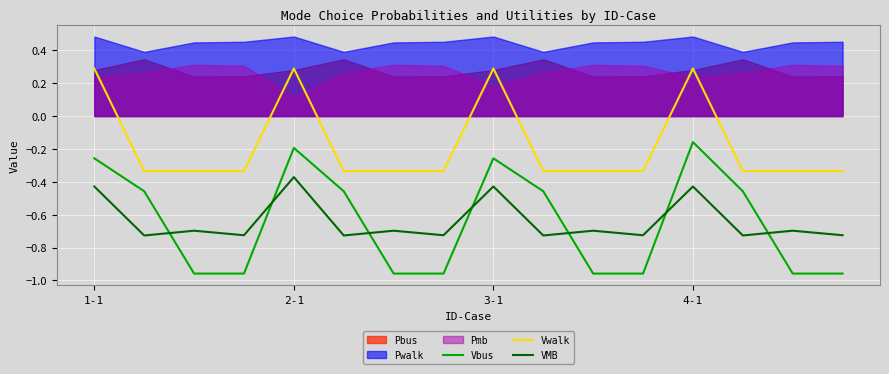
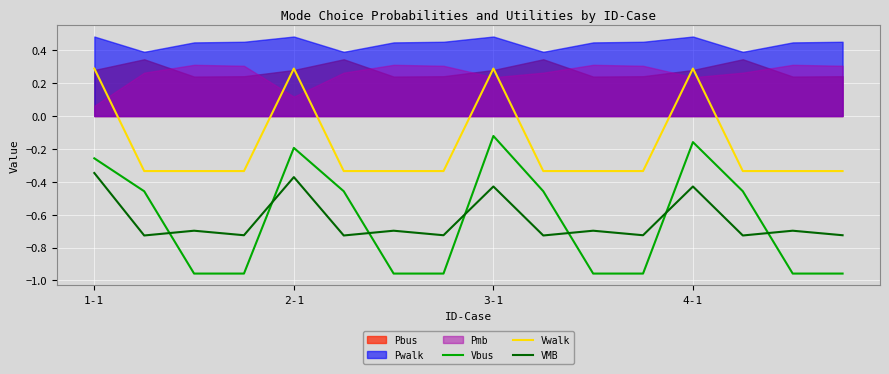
VMB, 1-1: -0.43 -> -0.35
Pmb, 1-1: 0.24 -> 0.06
Vbus, 3-1: -0.26 -> -0.12
Pmb, 3-1: 0.18 -> 0.24
